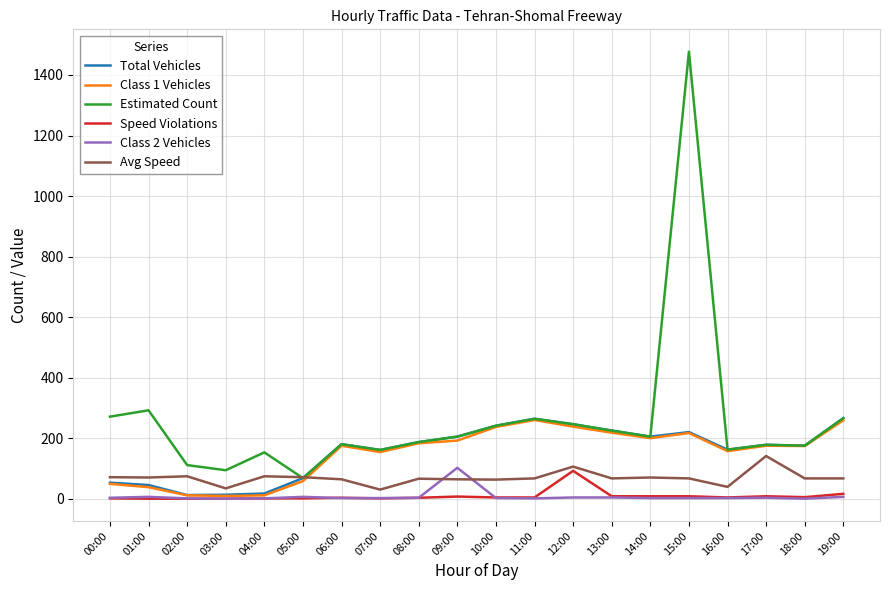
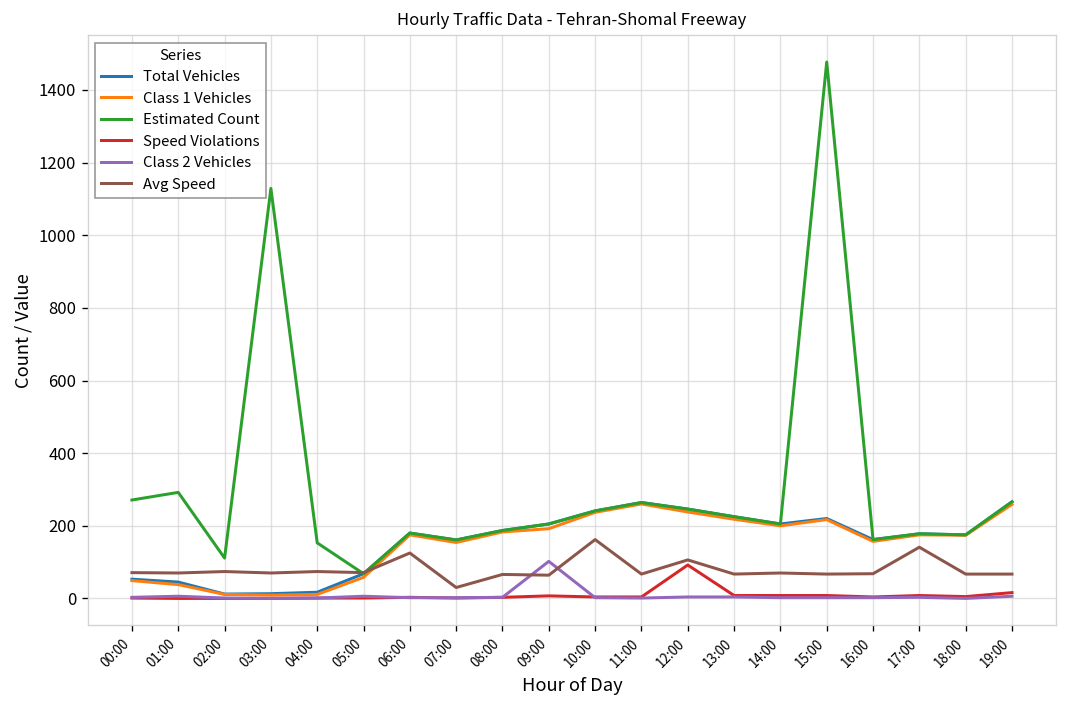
Estimated Count, 03:00: 90 -> 1130
Avg Speed, 03:00: 30 -> 70
Avg Speed, 06:00: 60 -> 130
Avg Speed, 10:00: 60 -> 160
Avg Speed, 16:00: 40 -> 70
